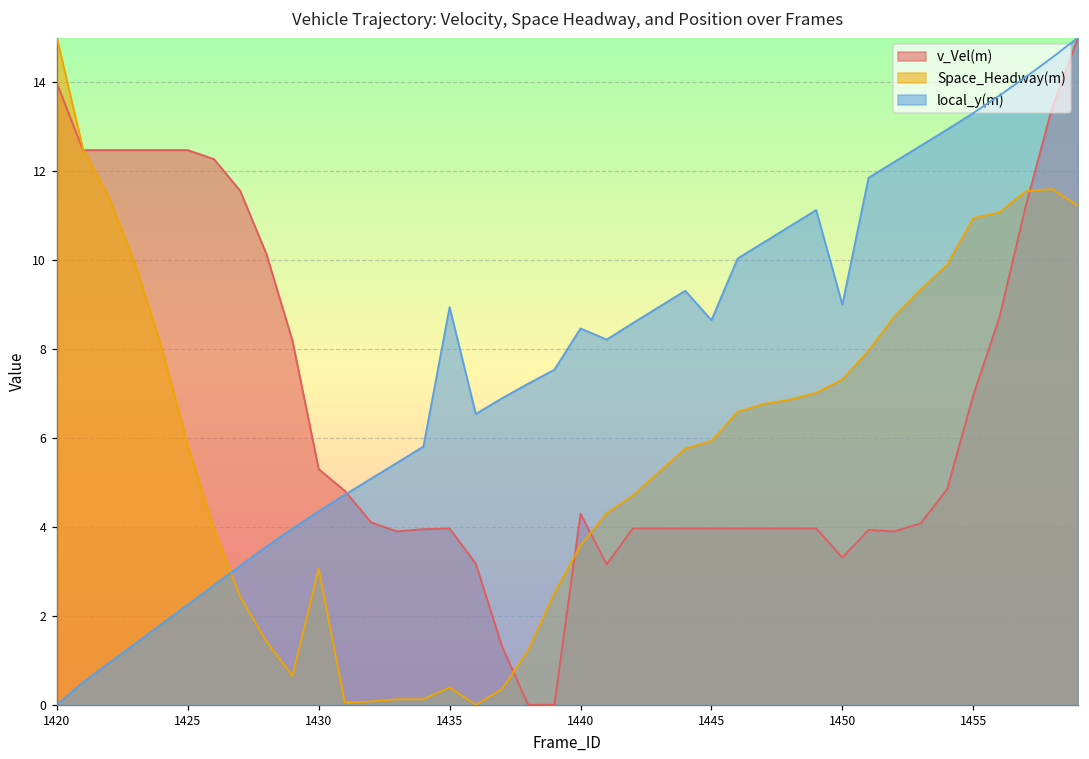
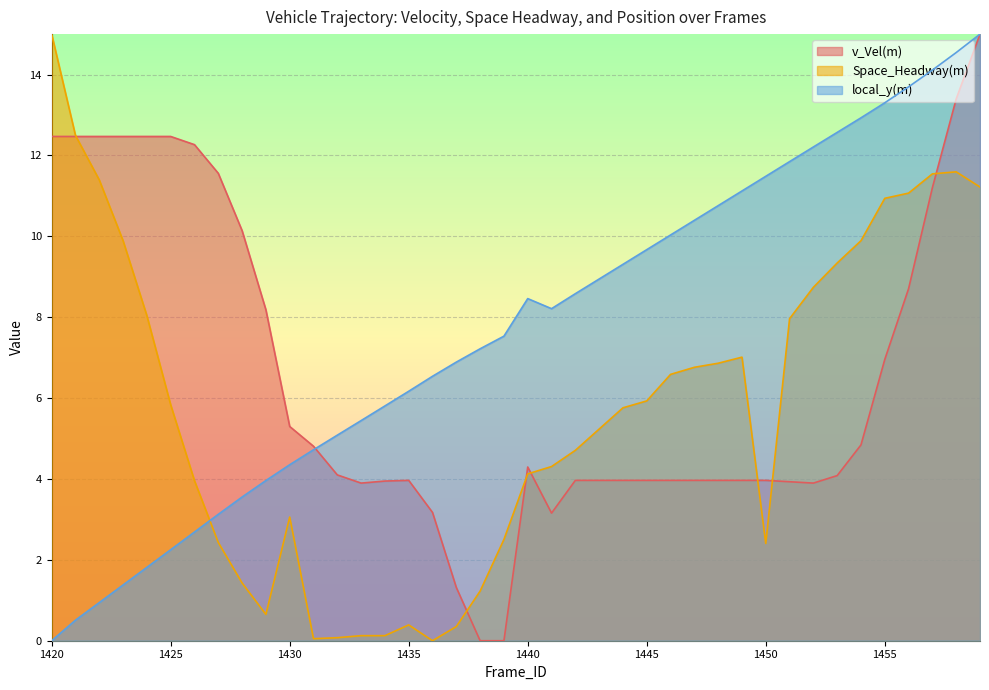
v_Vel(m), 1420: 14.0 -> 12.5
local_y(m), 1435: 8.9 -> 6.2
Space_Headway(m), 1440: 3.6 -> 4.1
local_y(m), 1445: 8.6 -> 9.7
v_Vel(m), 1450: 3.3 -> 4.0
Space_Headway(m), 1450: 7.3 -> 2.4
local_y(m), 1450: 9.0 -> 11.5
